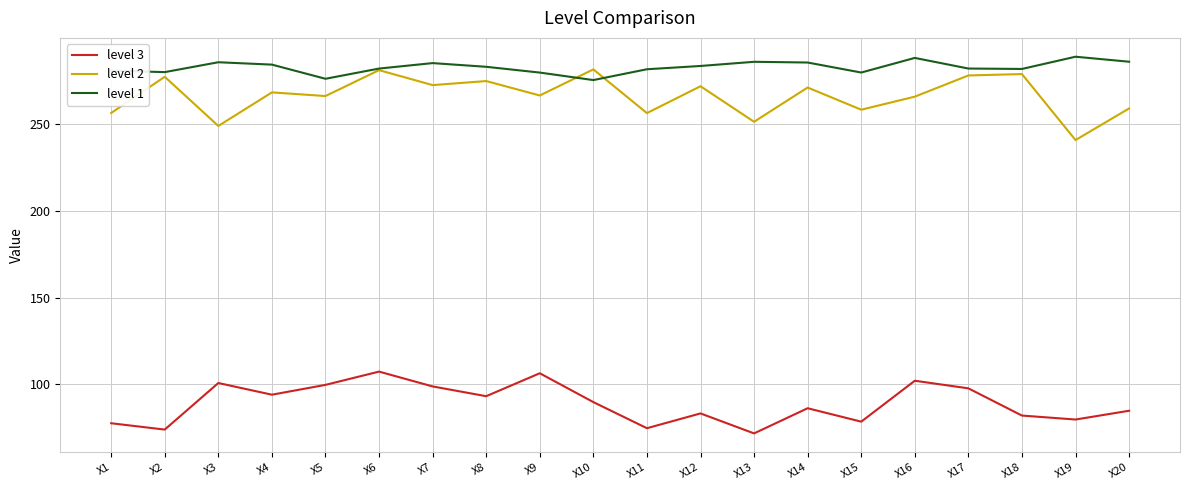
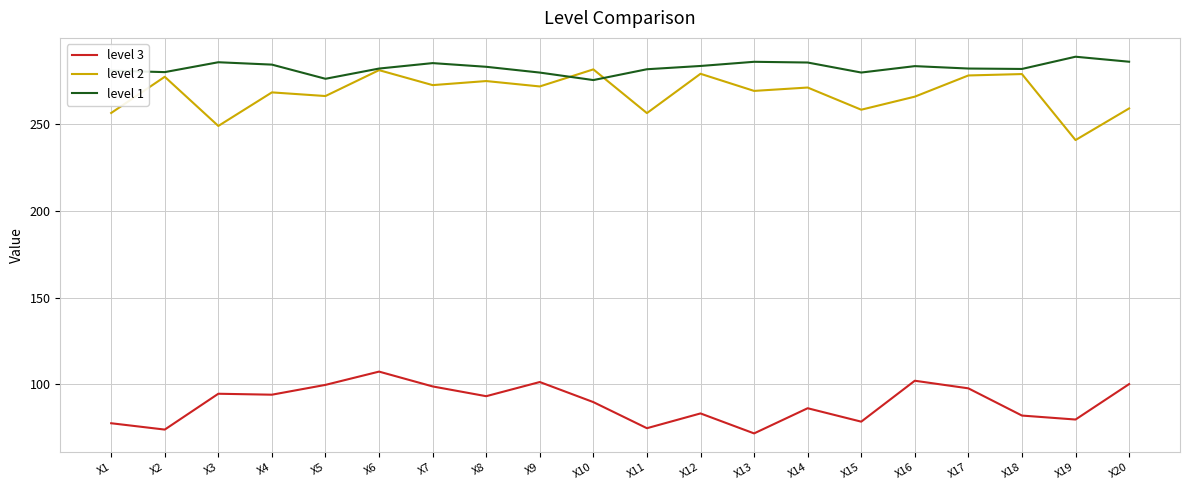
level 3, X3: 101 -> 95
level 3, X9: 106 -> 101
level 2, X9: 267 -> 272
level 2, X12: 272 -> 279
level 2, X13: 251 -> 269
level 1, X16: 288 -> 283
level 3, X20: 85 -> 100
